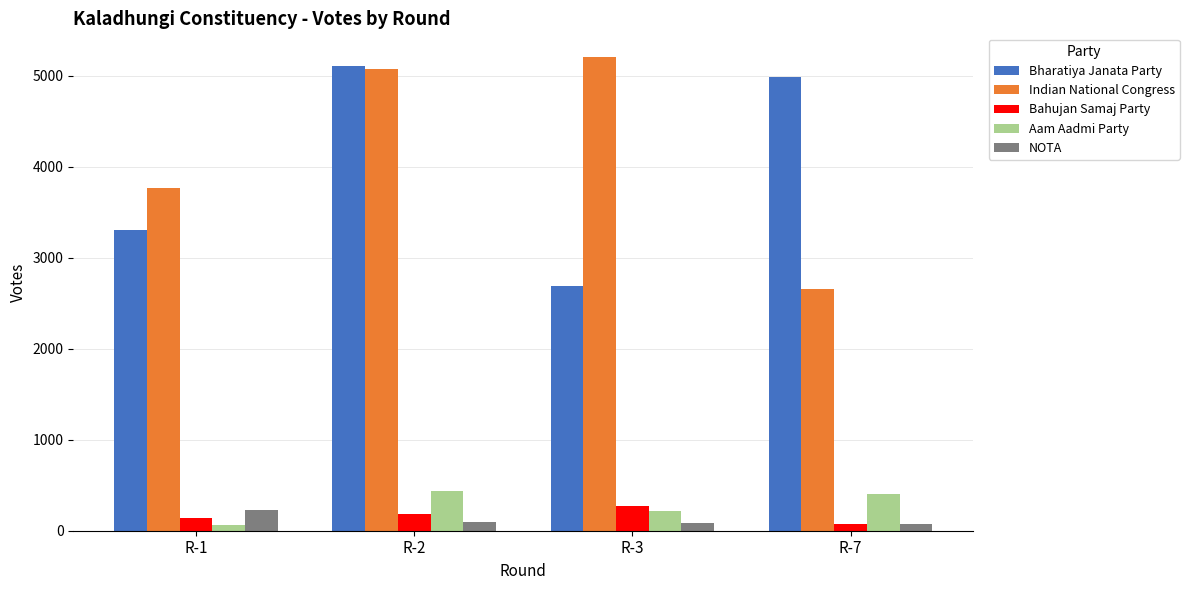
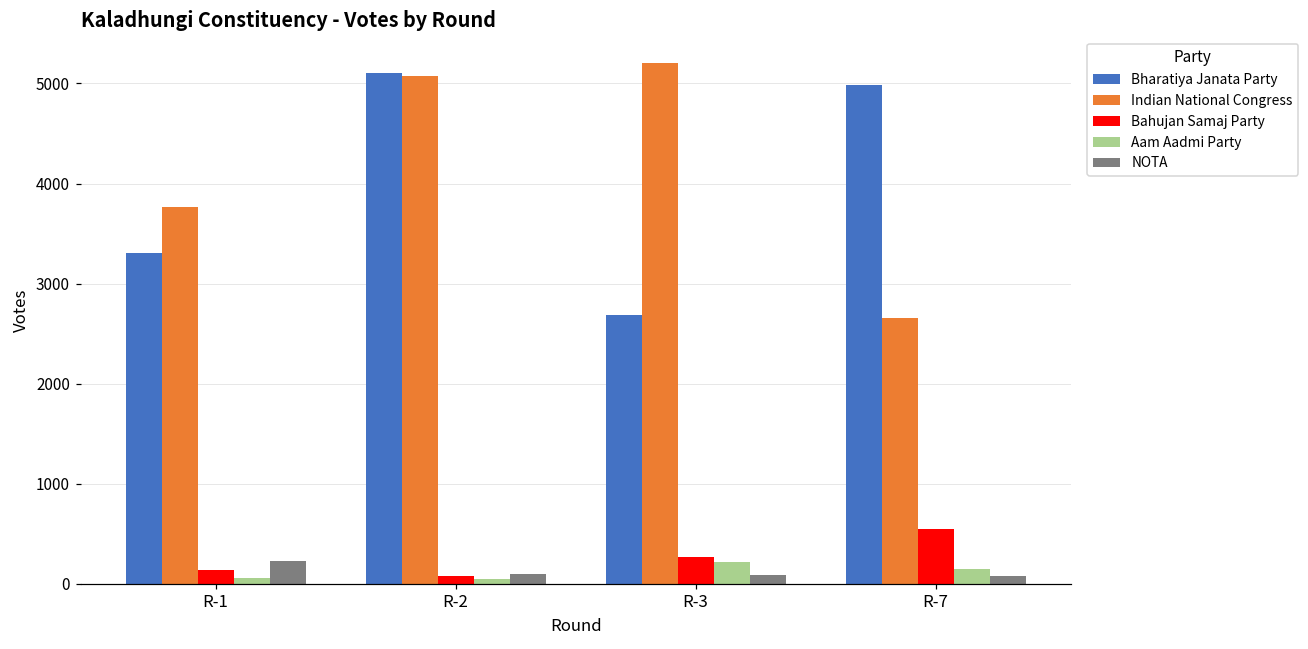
Bahujan Samaj Party, R-2: 200 -> 100
Aam Aadmi Party, R-2: 400 -> 0
Bahujan Samaj Party, R-7: 100 -> 500
Aam Aadmi Party, R-7: 400 -> 100
